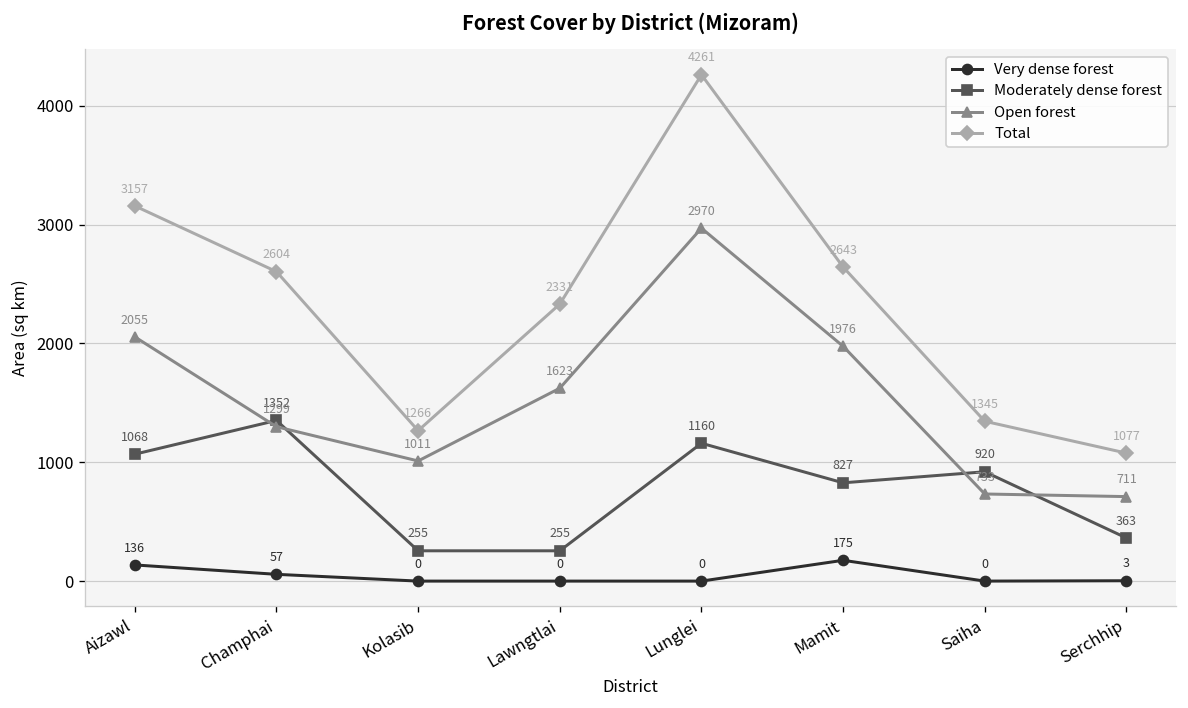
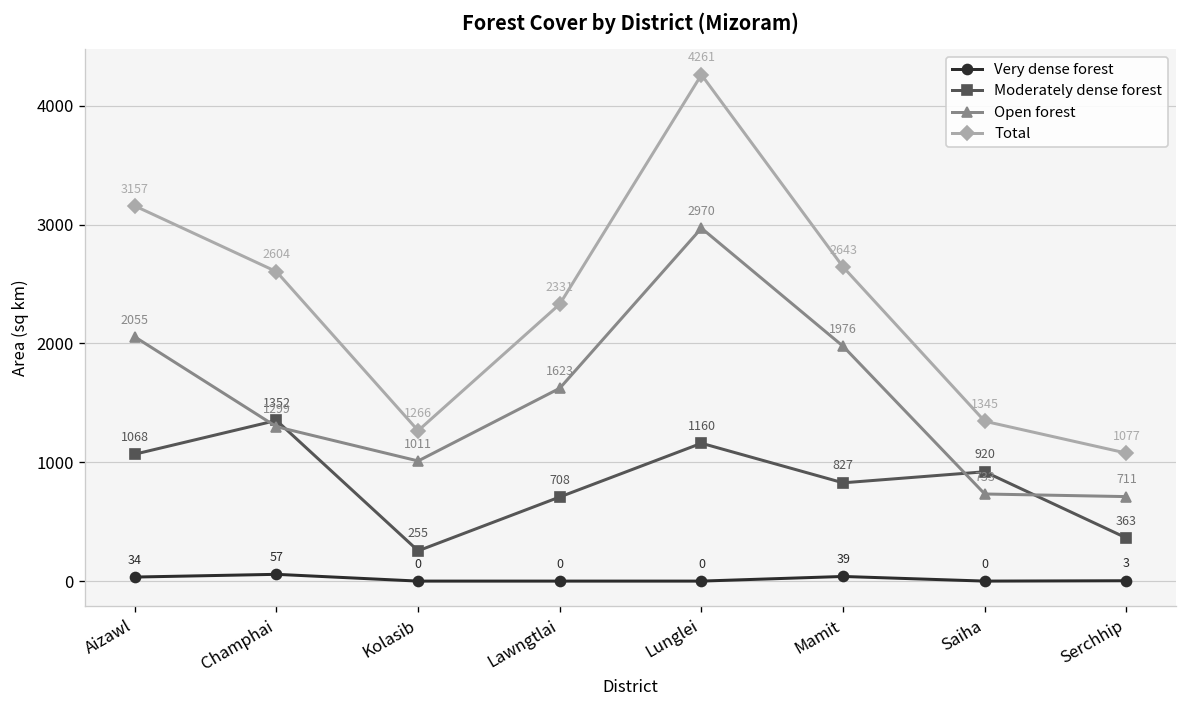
Very dense forest, Aizawl: 136 -> 34
Moderately dense forest, Lawngtlai: 255 -> 708
Very dense forest, Mamit: 175 -> 39
